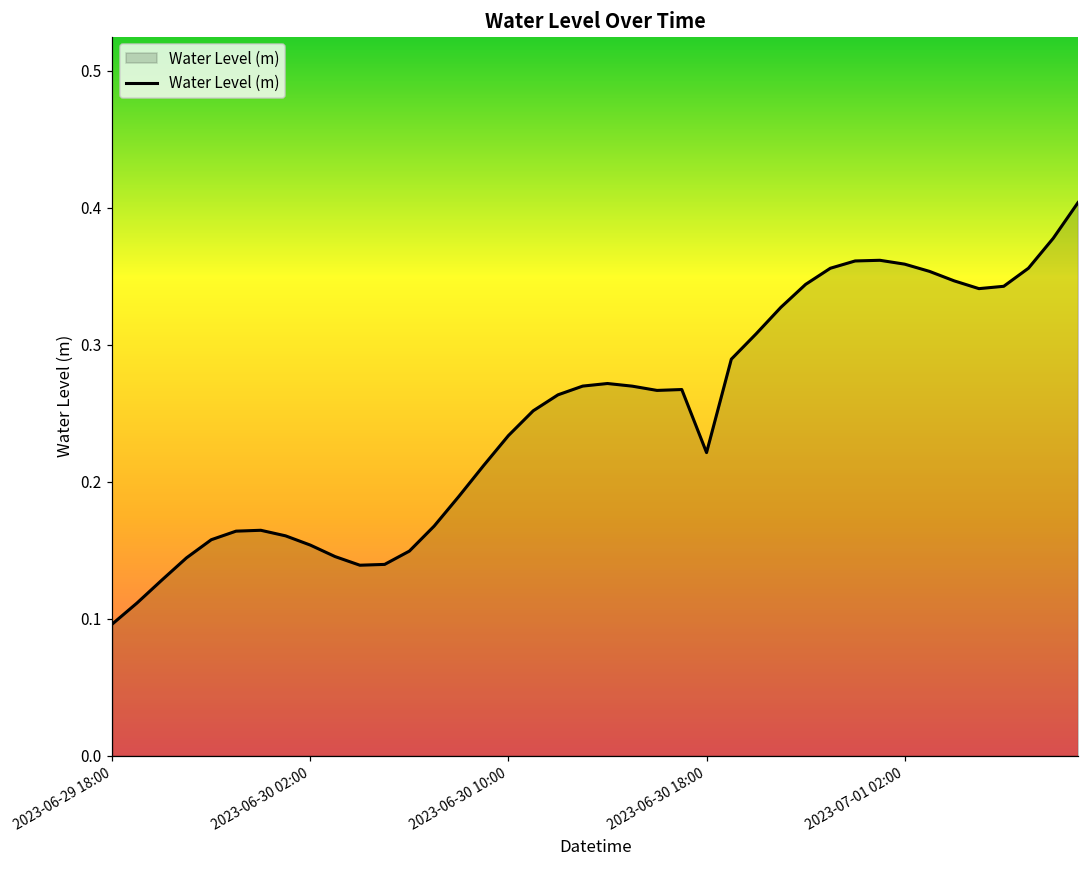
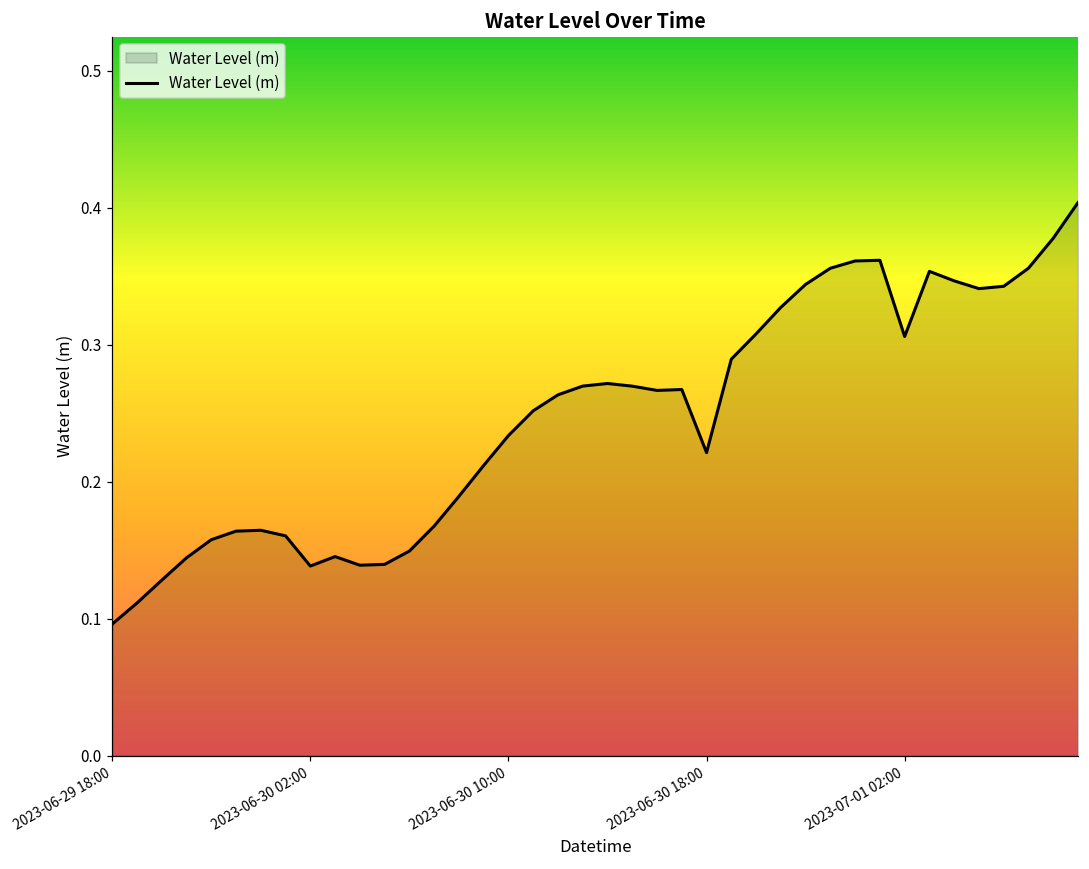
2023-06-30 02:00: 0.154 -> 0.138
2023-07-01 02:00: 0.359 -> 0.306
